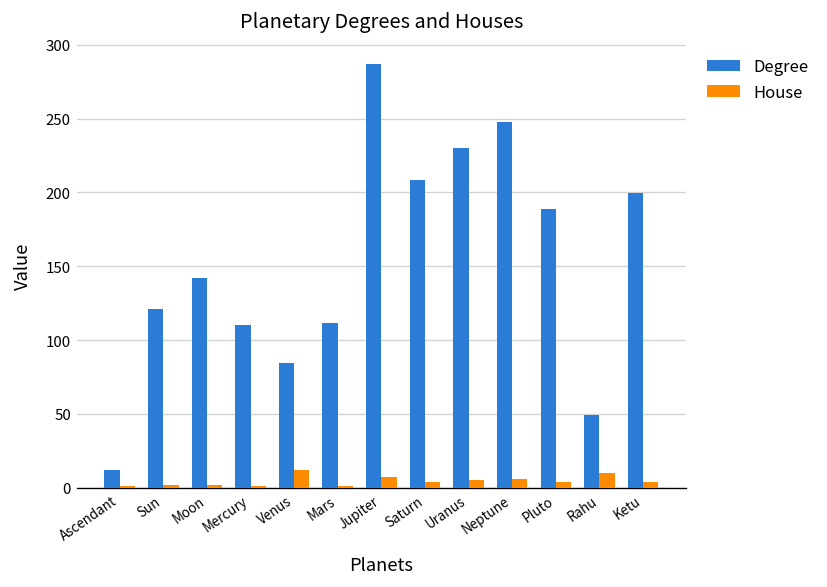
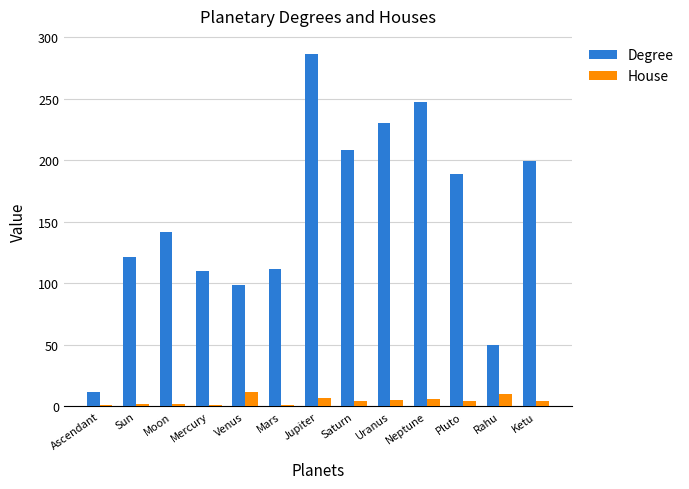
Degree, Venus: 84 -> 99
